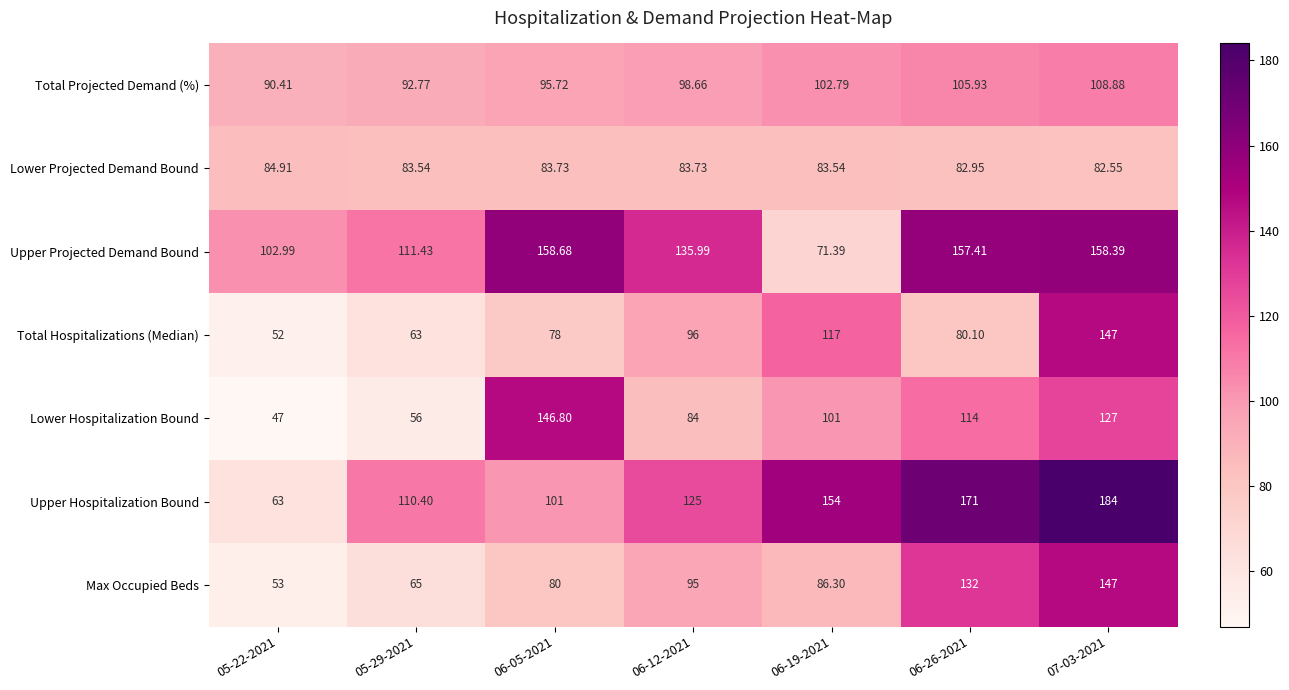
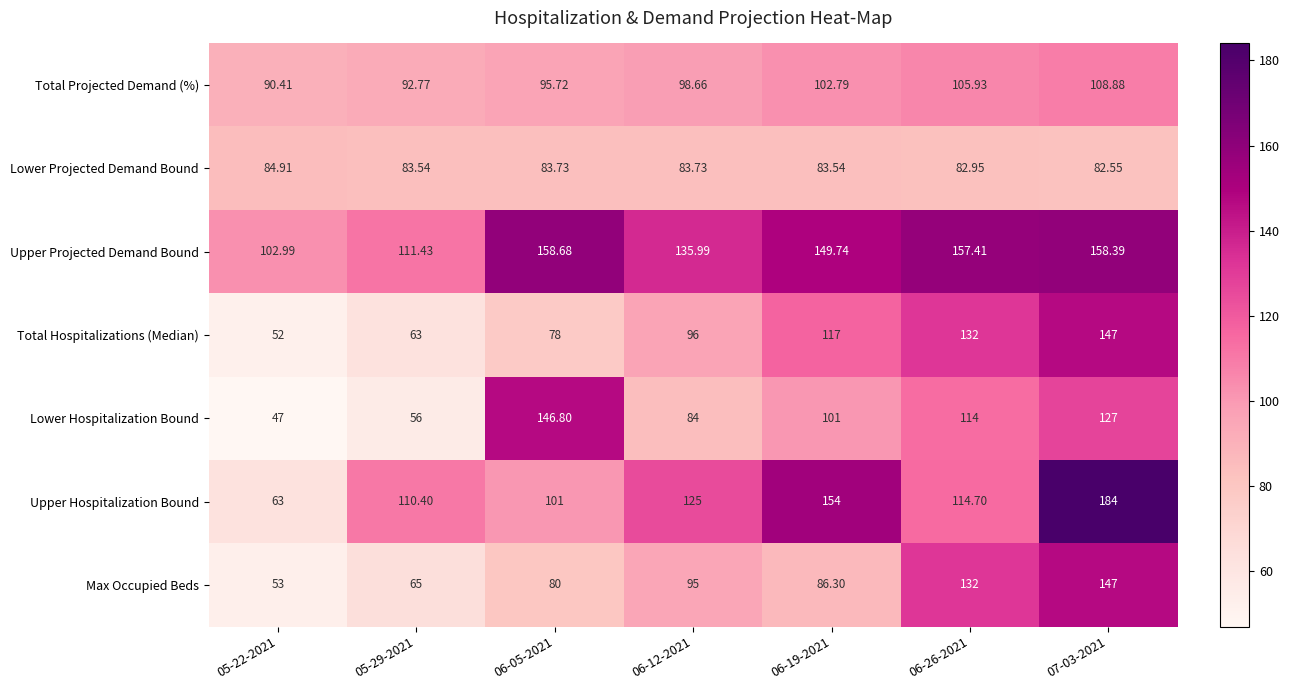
Upper Projected Demand Bound, 06-19-2021: 71.39 -> 149.74
Total Hospitalizations (Median), 06-26-2021: 80.10 -> 132
Upper Hospitalization Bound, 06-26-2021: 171 -> 114.70
